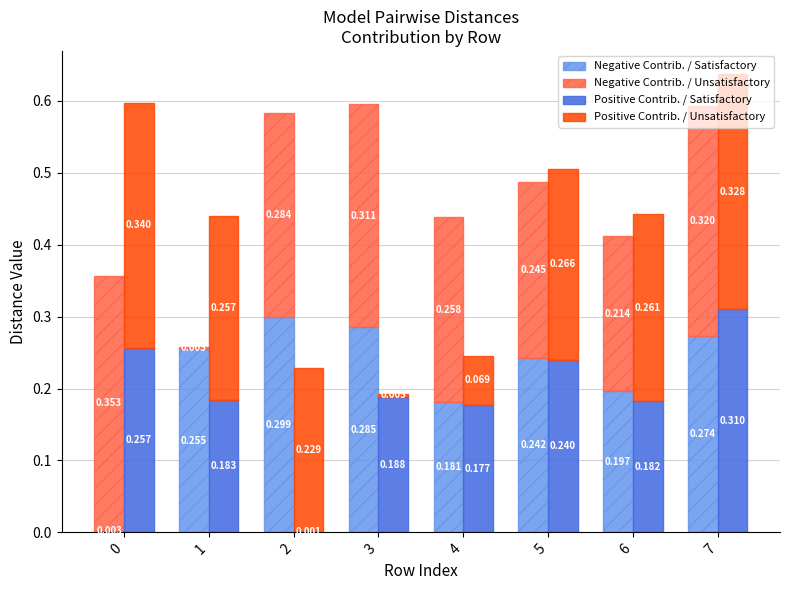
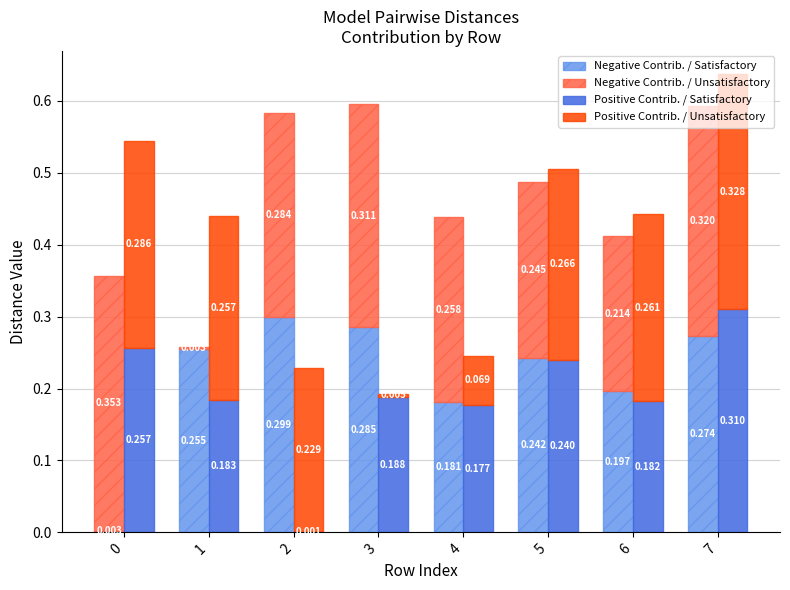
Positive Contrib. / Unsatisfactory, 0: 0.340 -> 0.286
